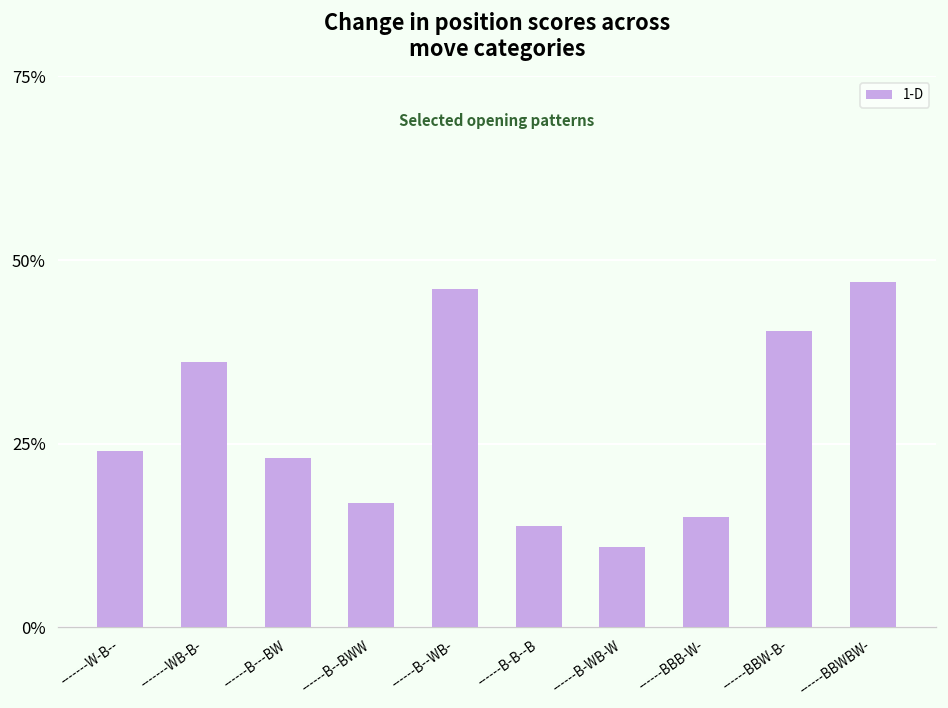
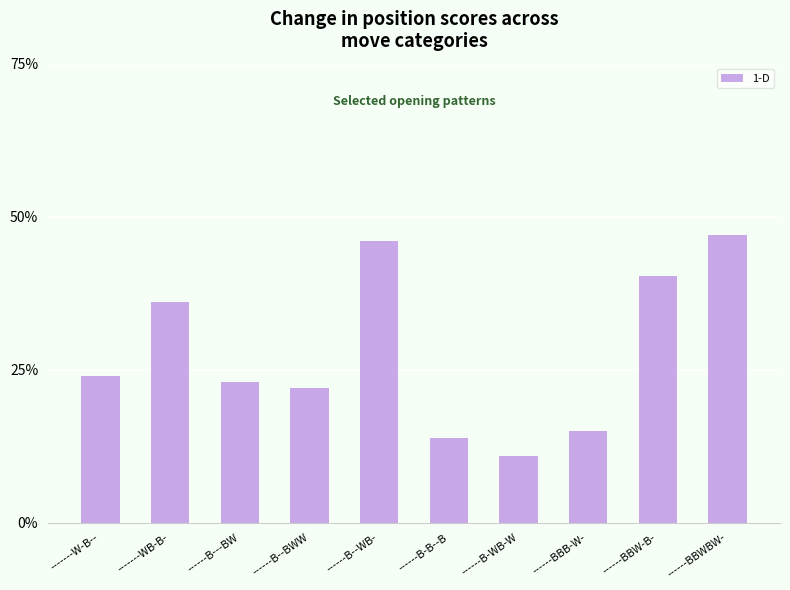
------B--BWW: 17% -> 22%
